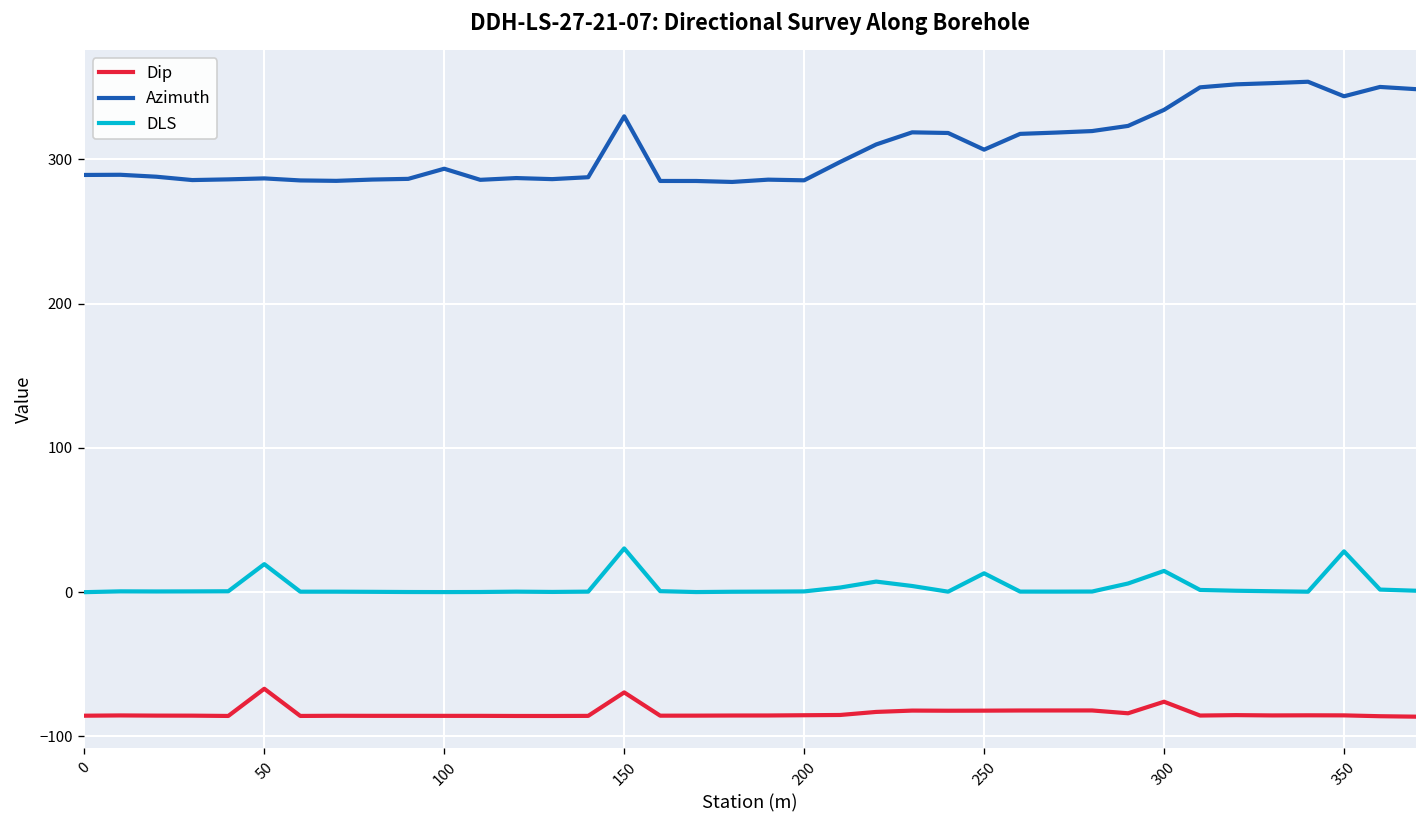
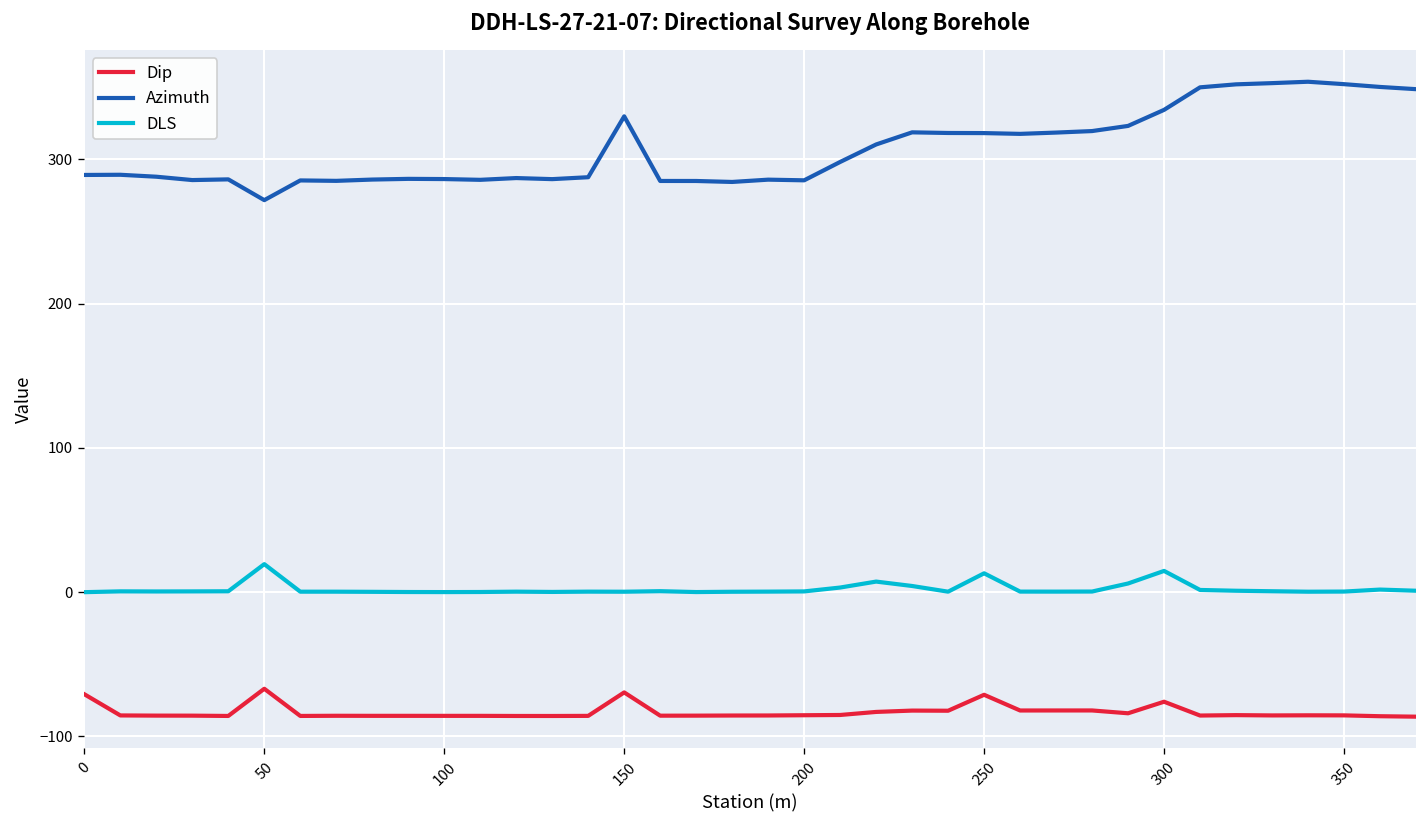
Dip, 0: -86 -> -71
Azimuth, 50: 287 -> 272
Azimuth, 100: 294 -> 286
DLS, 150: 30 -> 0
Dip, 250: -82 -> -71
Azimuth, 250: 307 -> 318
Azimuth, 350: 344 -> 352
DLS, 350: 28 -> 0
